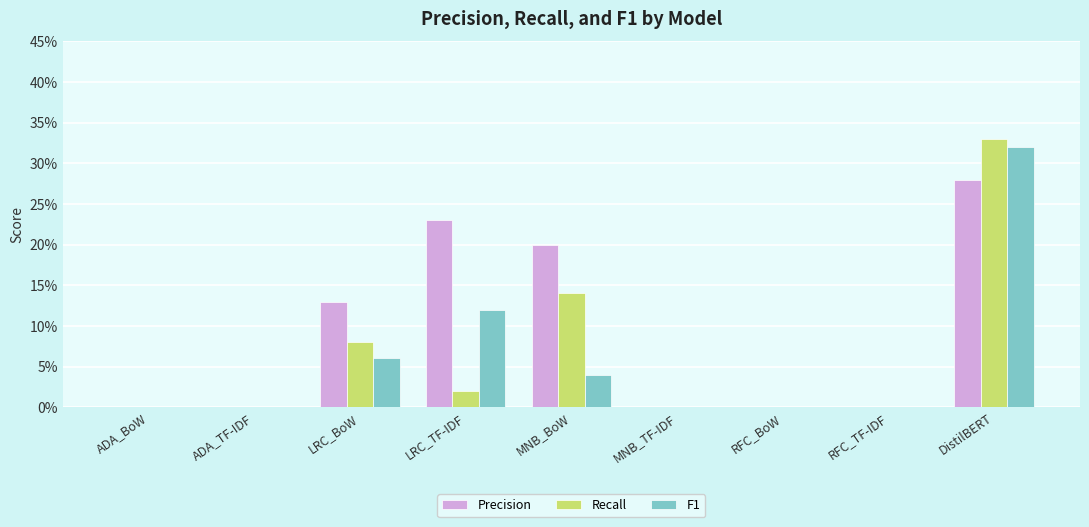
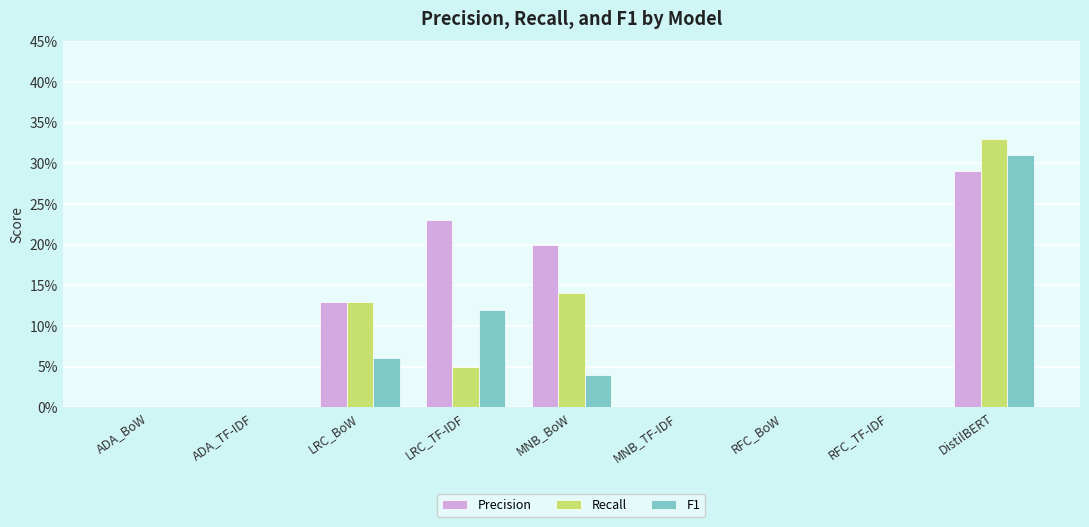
Recall, LRC_BoW: 8% -> 13%
Recall, LRC_TF-IDF: 2% -> 5%
Precision, DistilBERT: 28% -> 29%
F1, DistilBERT: 32% -> 31%
